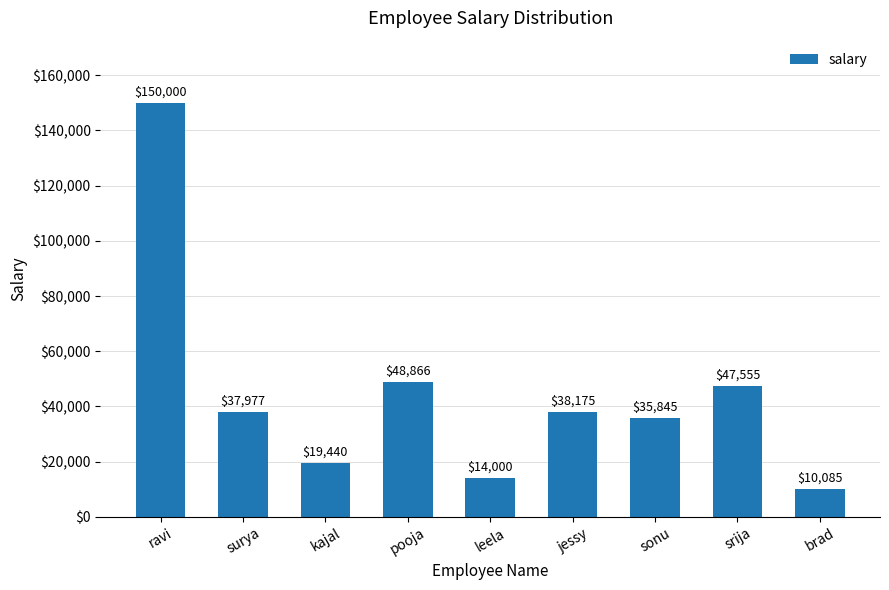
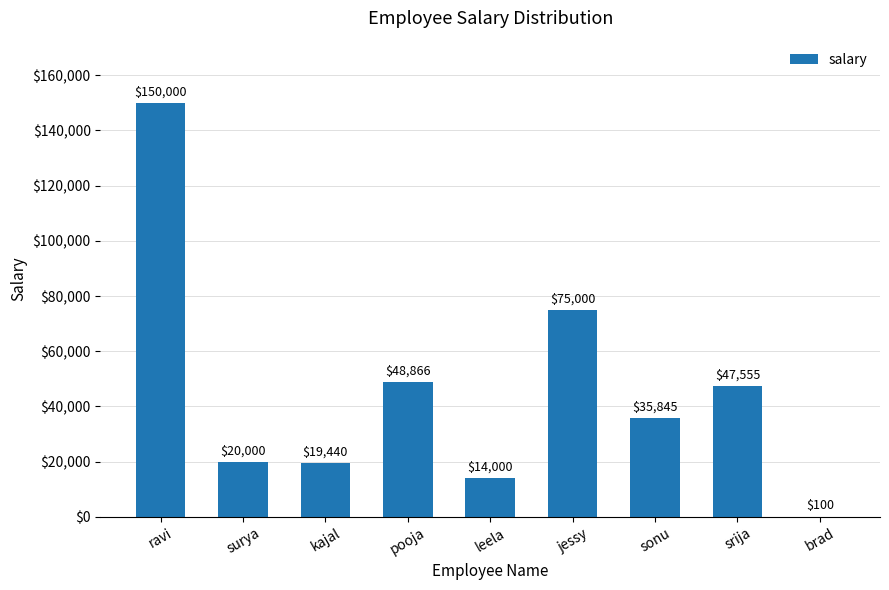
surya: $37,977 -> $20,000
jessy: $38,175 -> $75,000
brad: $10,085 -> $100
